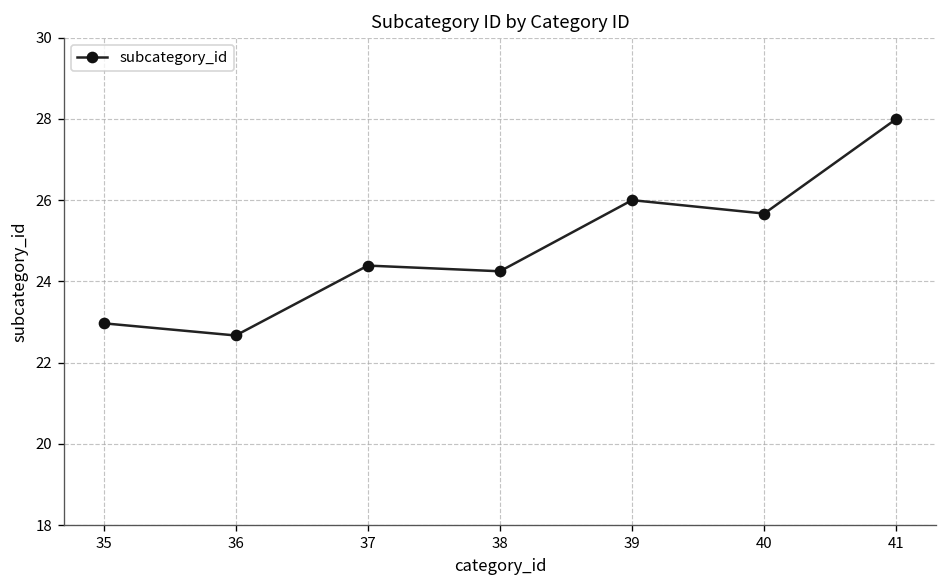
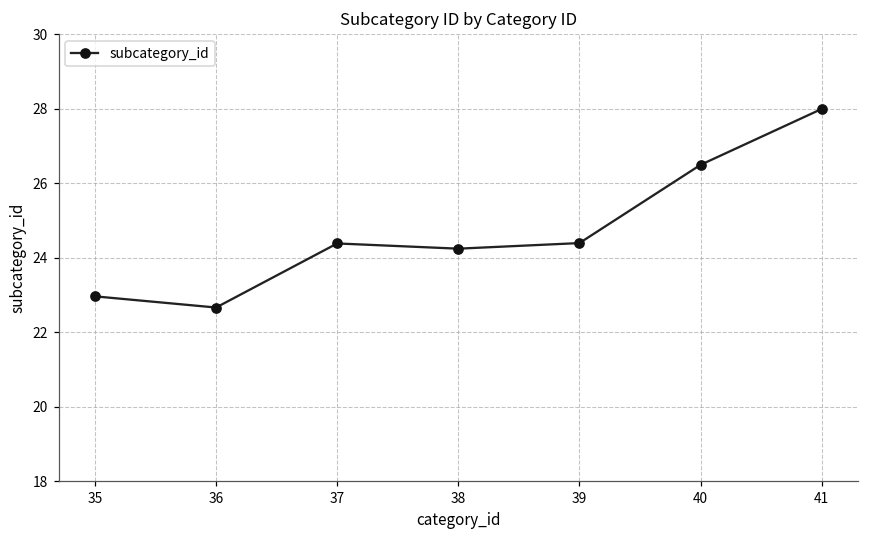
39: 26.0 -> 24.4
40: 25.7 -> 26.5
